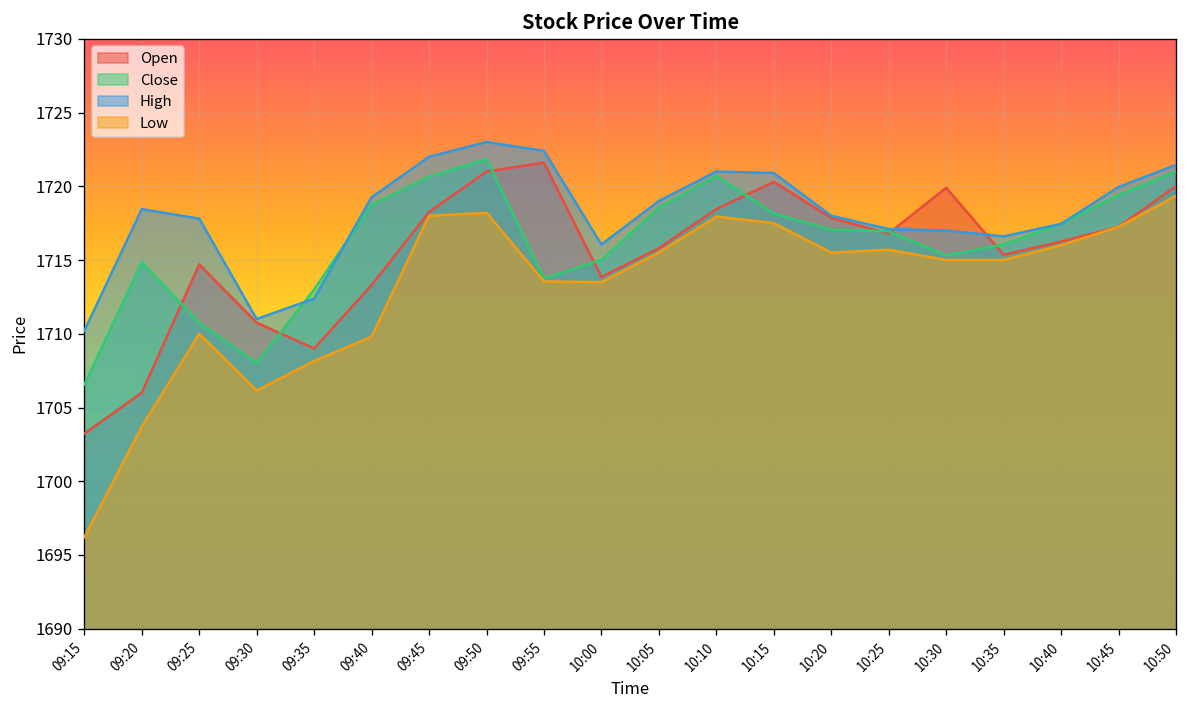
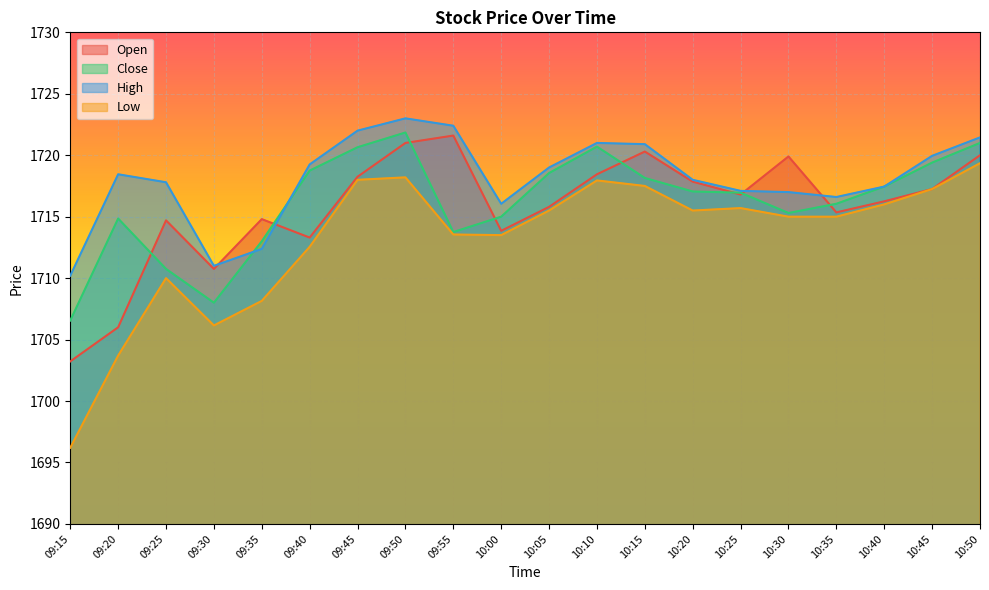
Open, 09:35: 1709.0 -> 1714.8
Low, 09:40: 1709.8 -> 1712.6
